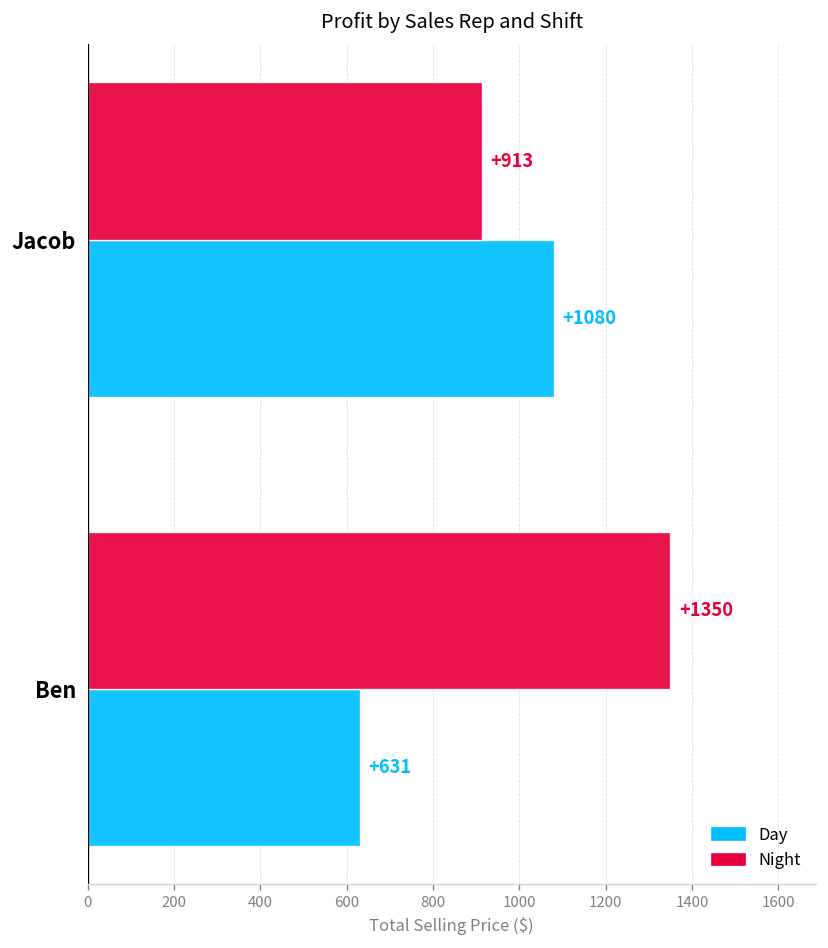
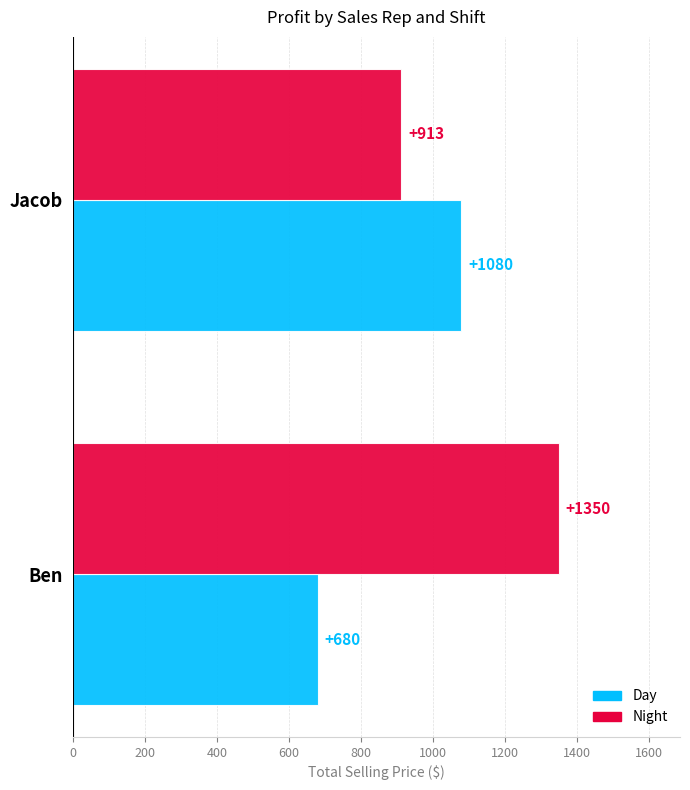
Day, Ben: +631 -> +680
